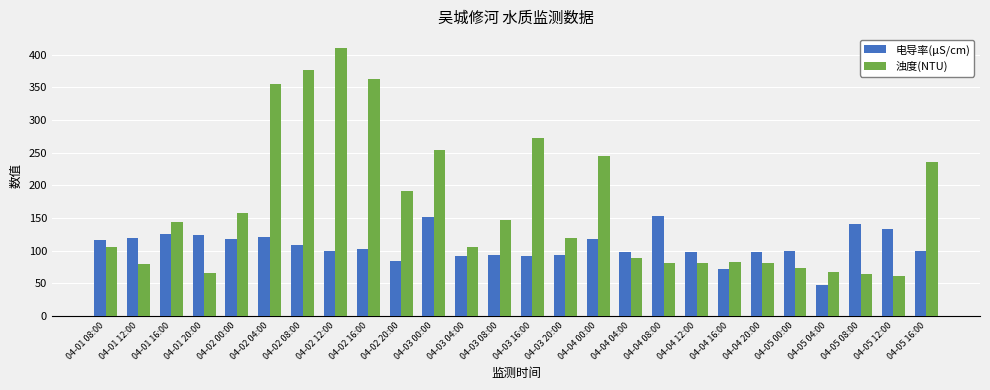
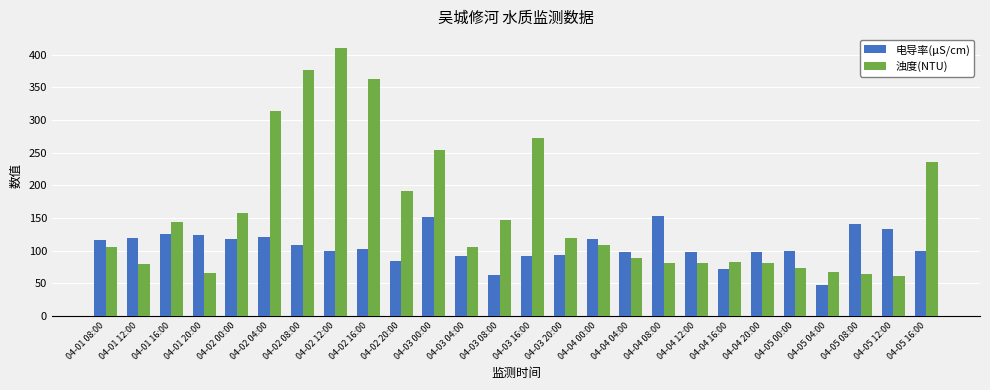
浊度(NTU), 04-02 04:00: 360 -> 310
电导率(μS/cm), 04-03 08:00: 90 -> 60
浊度(NTU), 04-04 00:00: 240 -> 110
